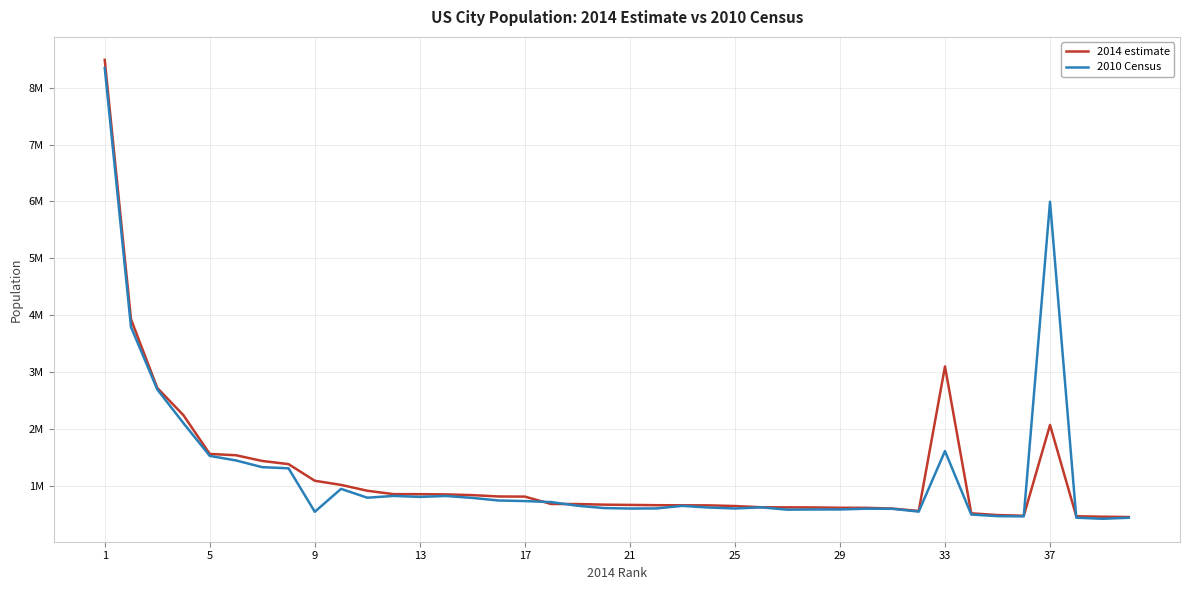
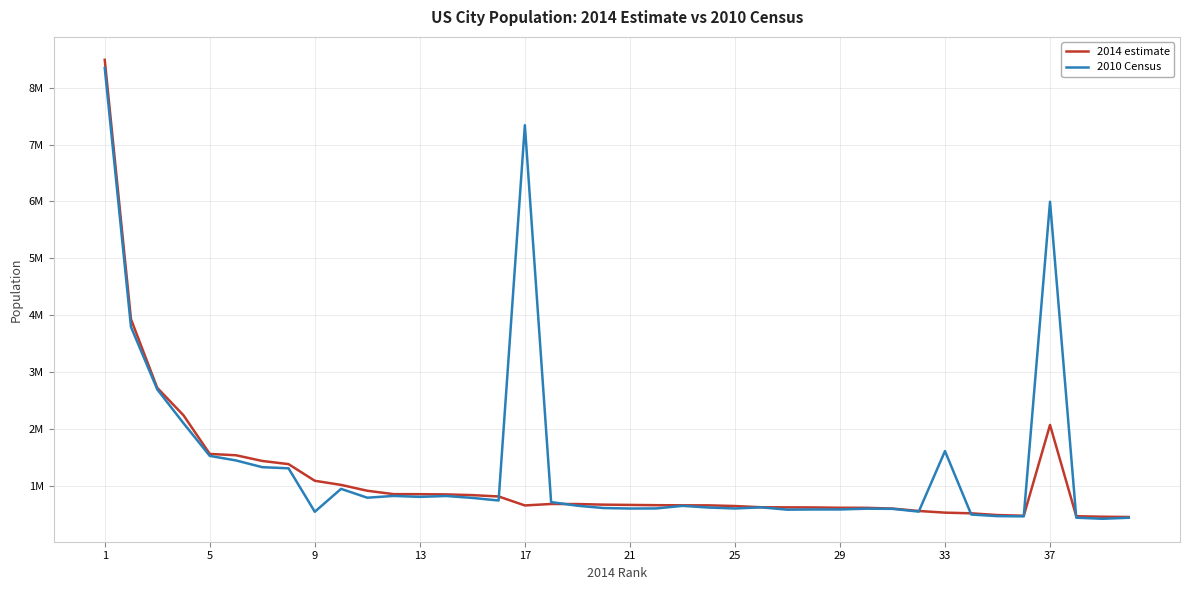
2014 estimate, 17: 800000 -> 700000
2010 Census, 17: 700000 -> 7300000
2014 estimate, 33: 3100000 -> 500000
